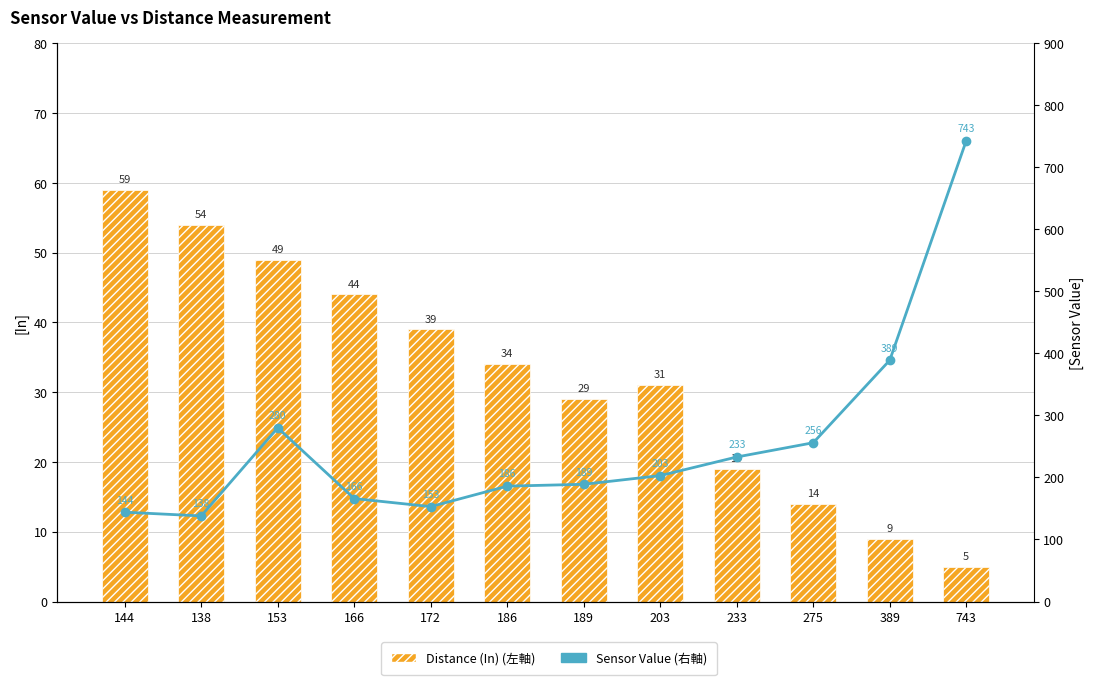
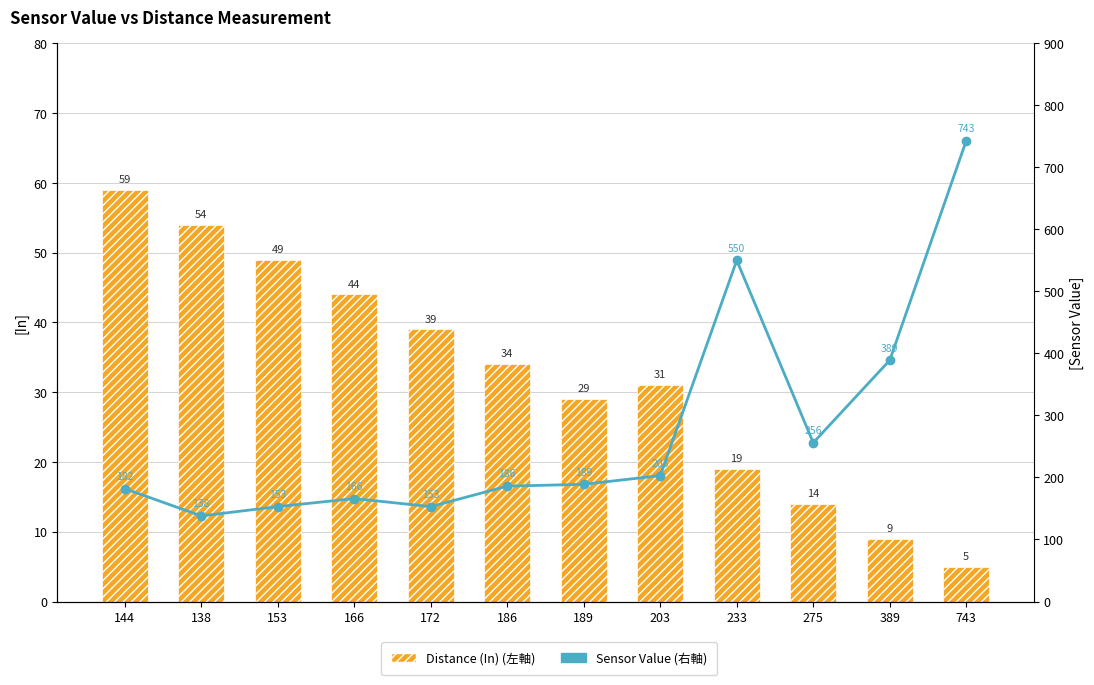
Sensor Value (右軸), 144: 144 -> 182
Sensor Value (右軸), 153: 280 -> 153
Sensor Value (右軸), 233: 233 -> 550
